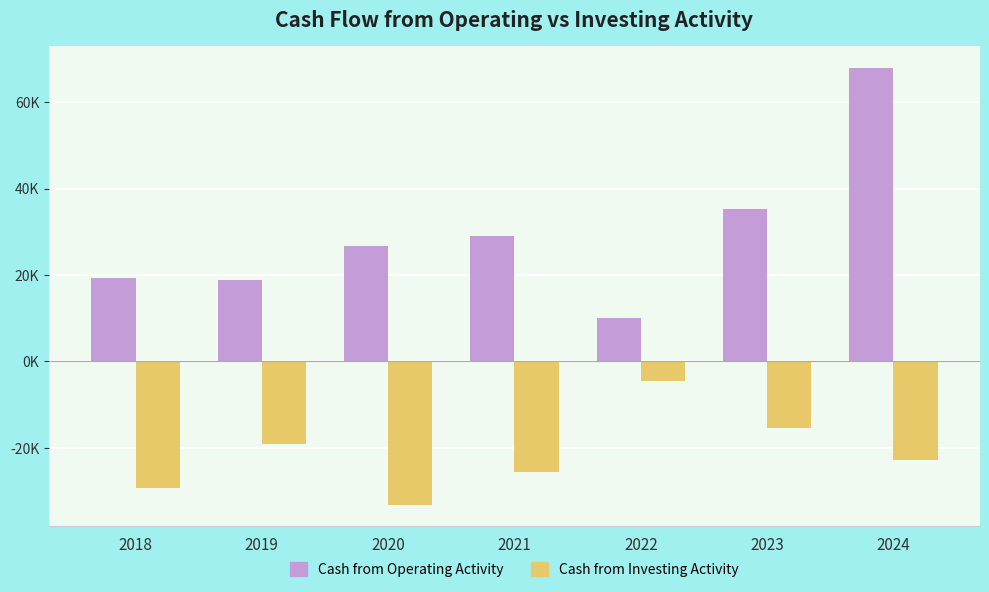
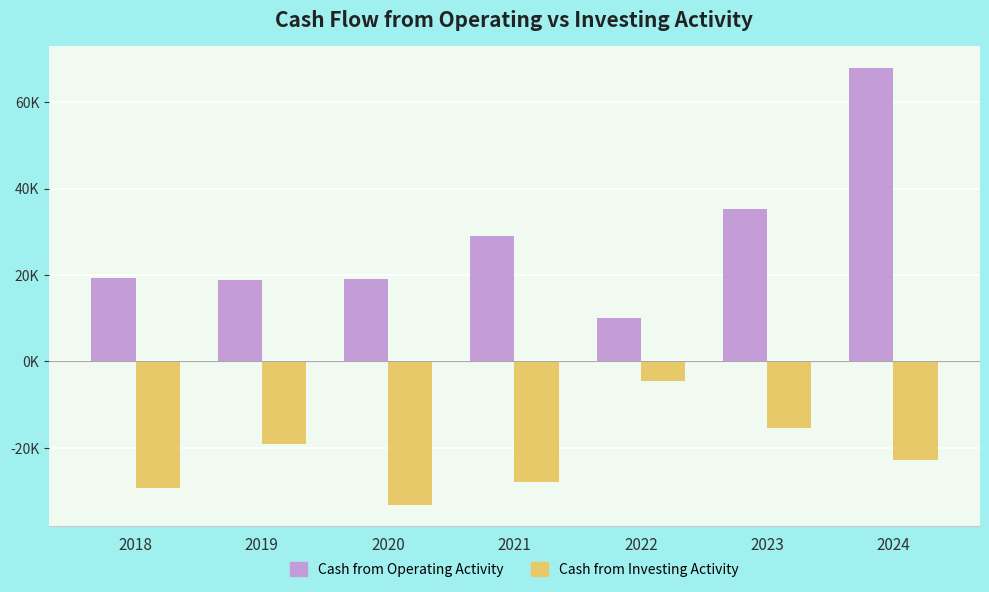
Cash from Operating Activity, 2020: 27000 -> 19000
Cash from Investing Activity, 2021: -26000 -> -28000
